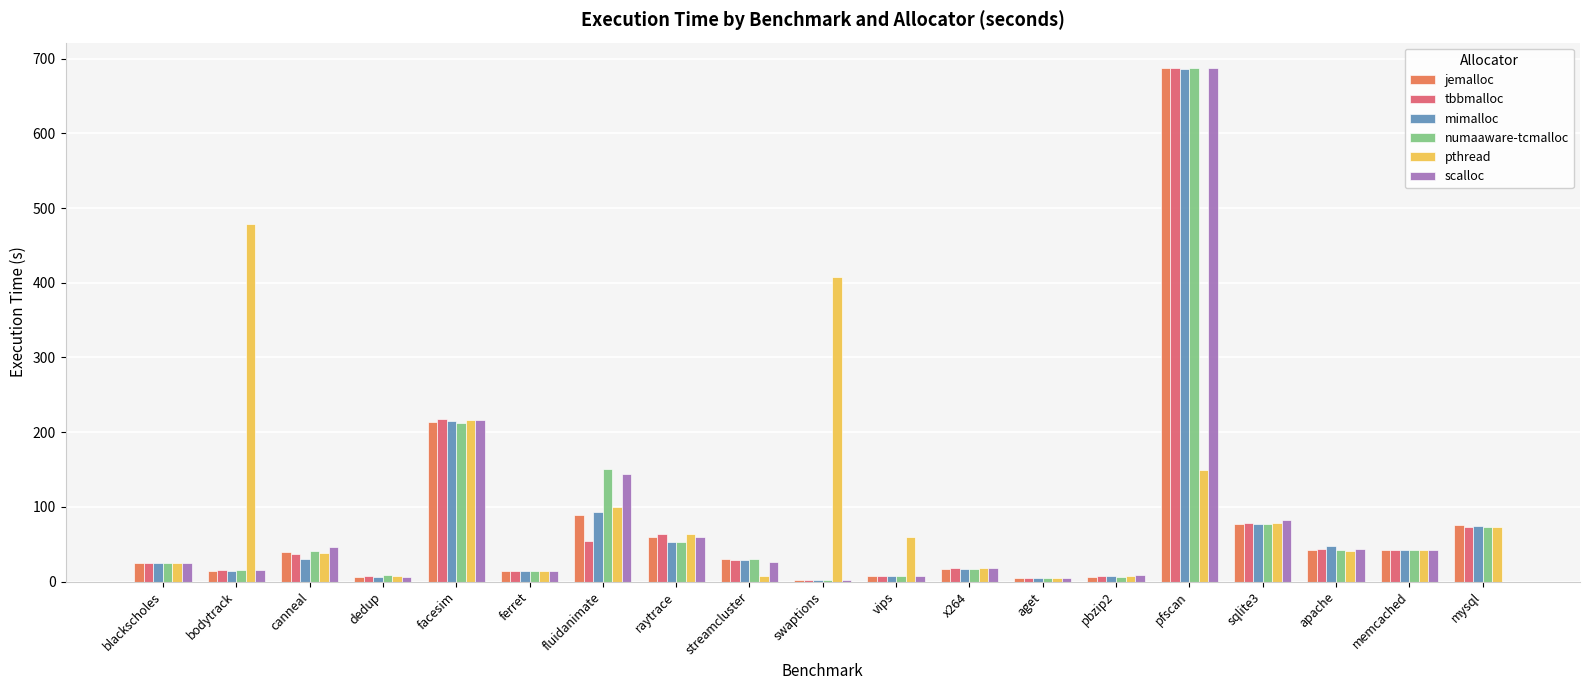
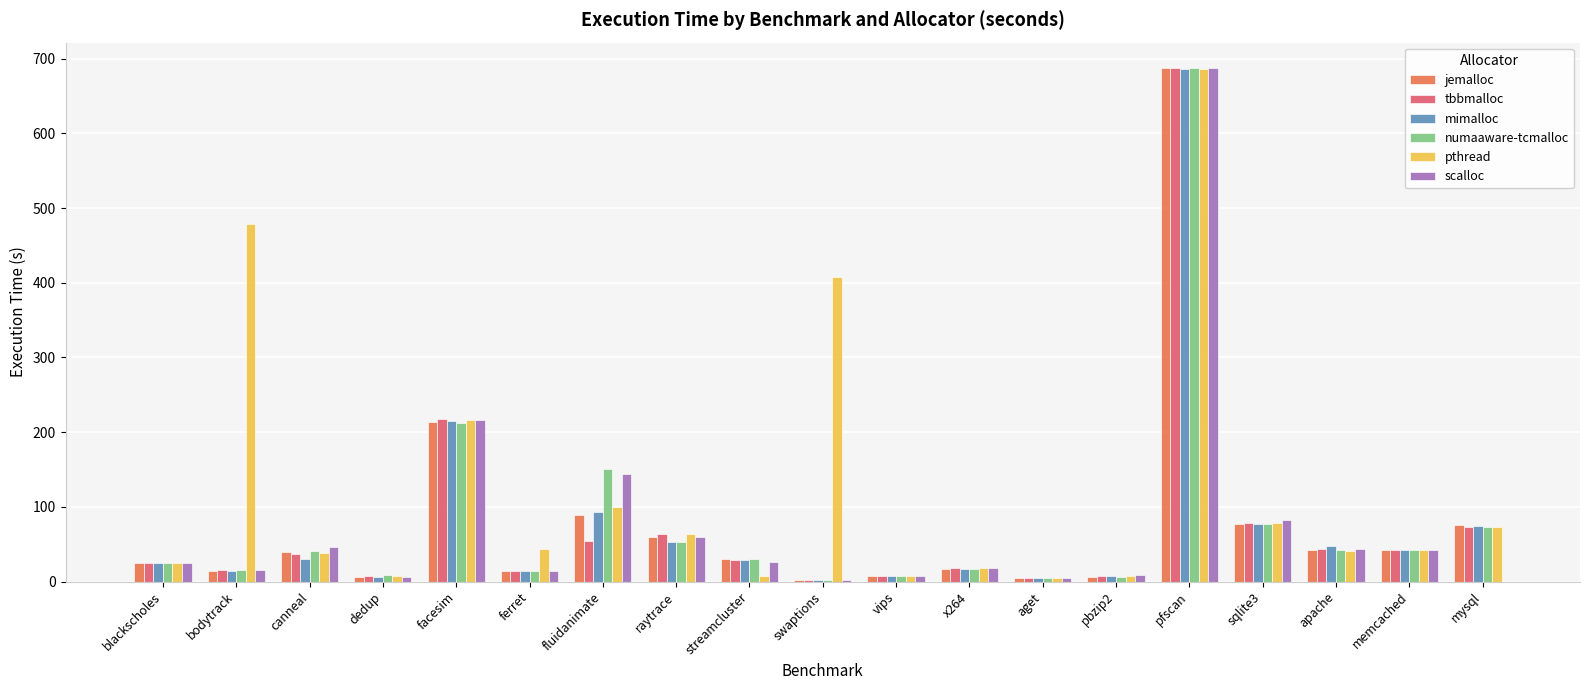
pthread, ferret: 10 -> 40
pthread, vips: 60 -> 10
pthread, pfscan: 150 -> 690
